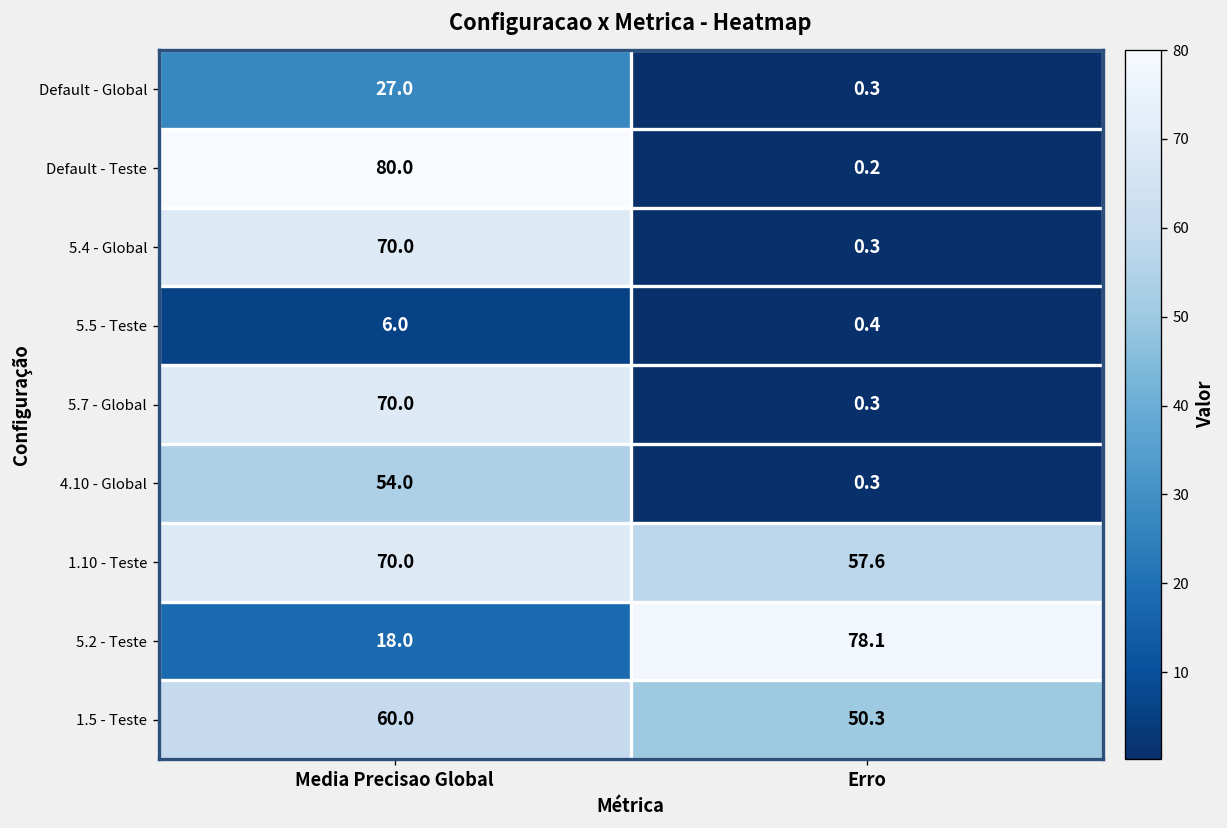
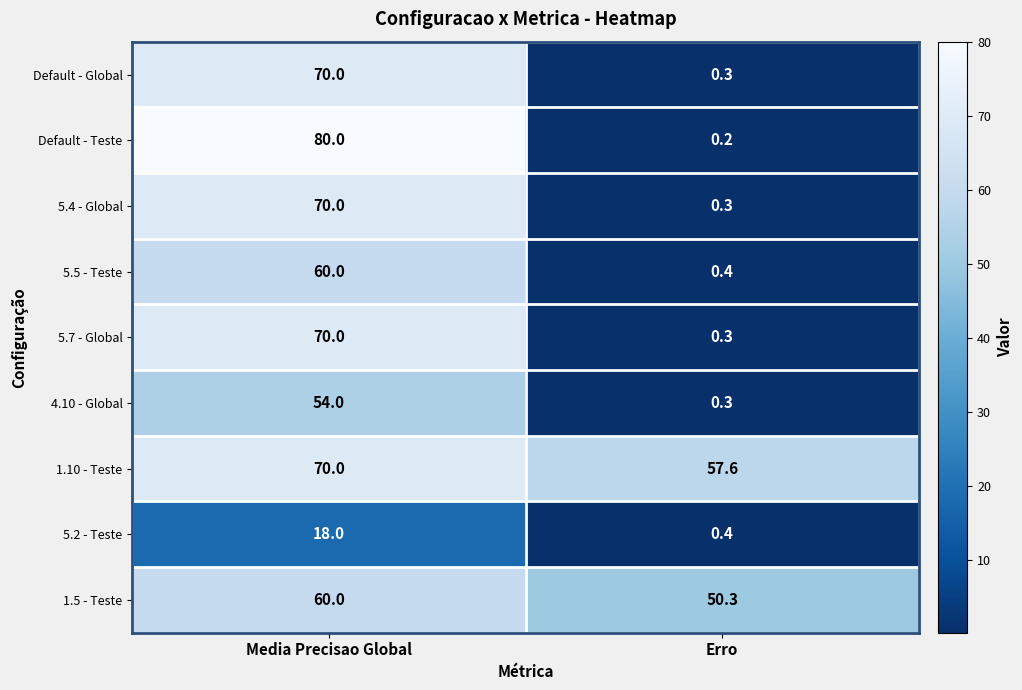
Default - Global, Media Precisao Global: 27.0 -> 70.0
5.5 - Teste, Media Precisao Global: 6.0 -> 60.0
5.2 - Teste, Erro: 78.1 -> 0.4
